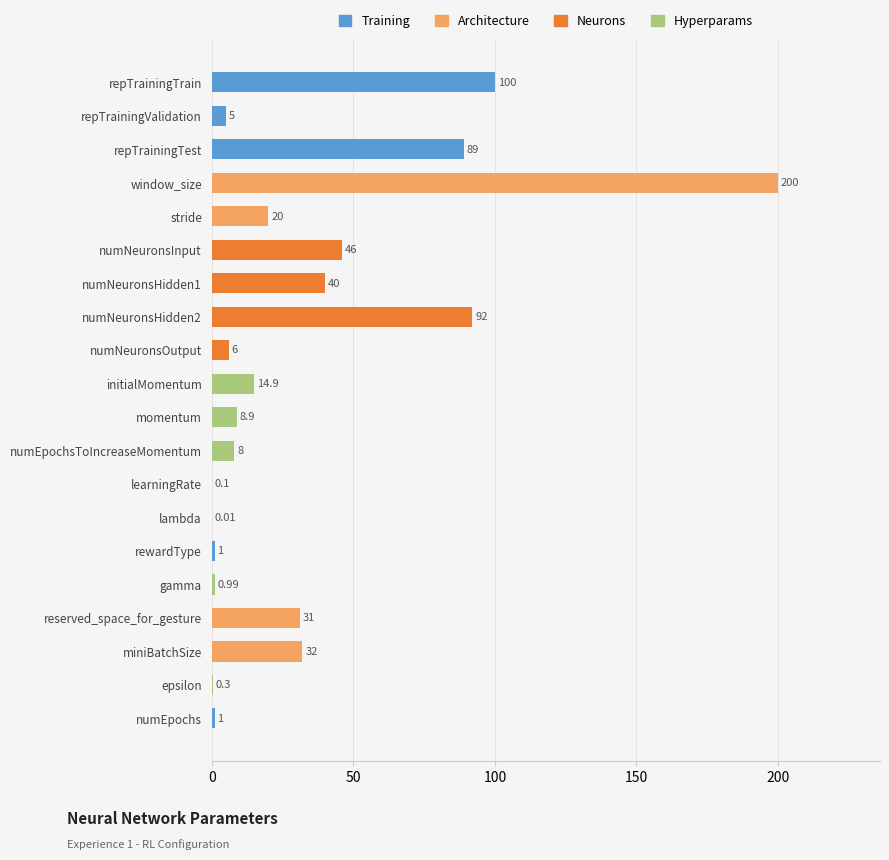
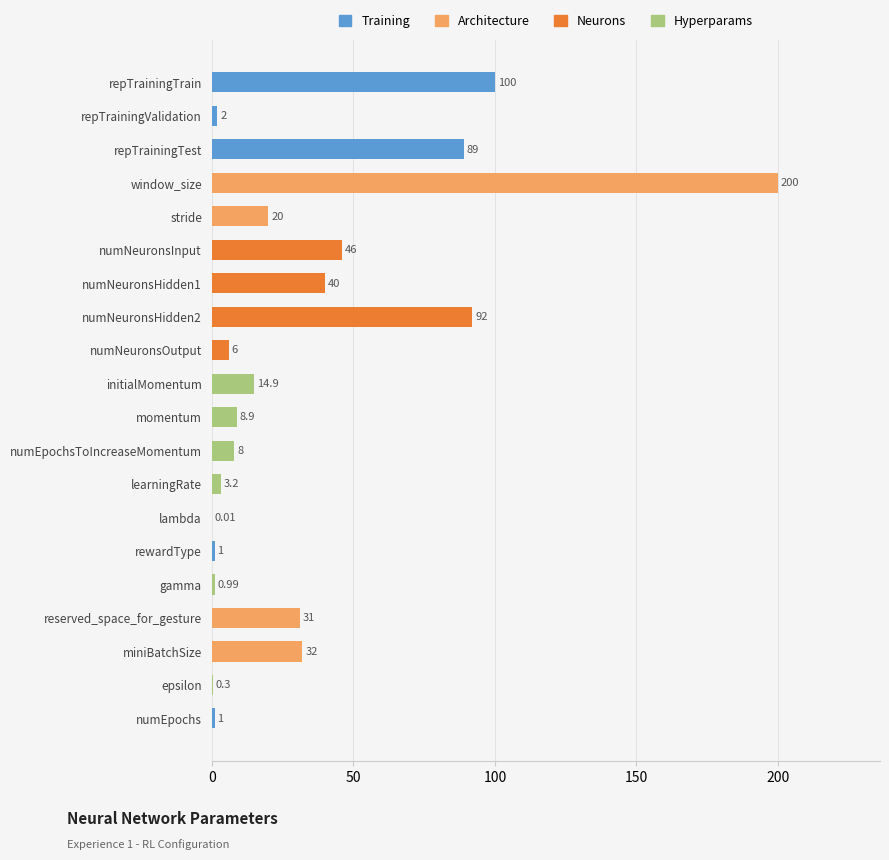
repTrainingValidation: 5 -> 2
learningRate: 0.1 -> 3.2
